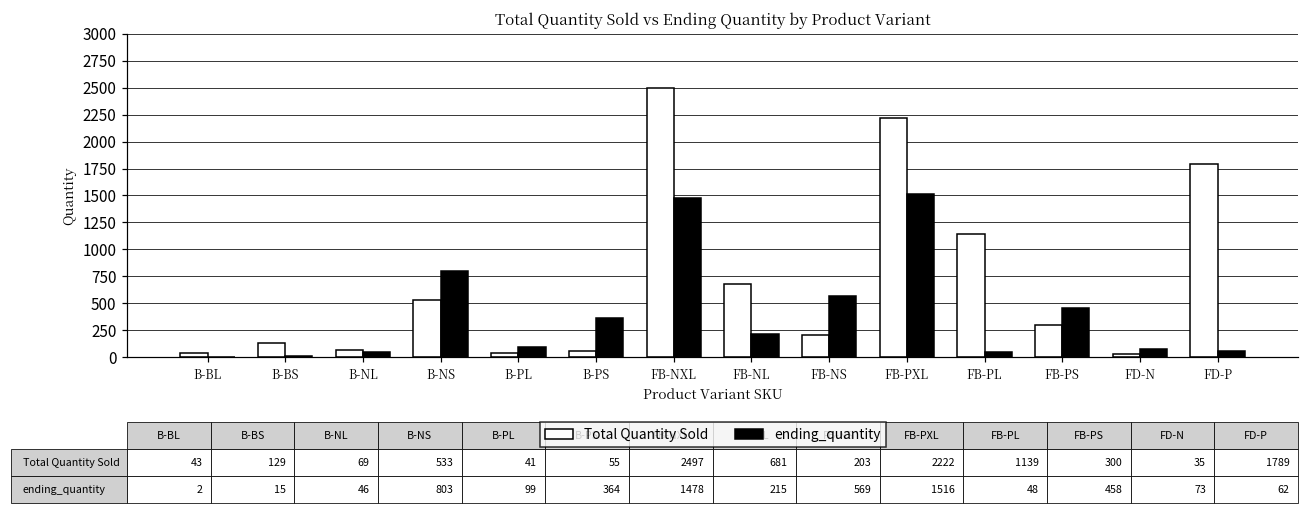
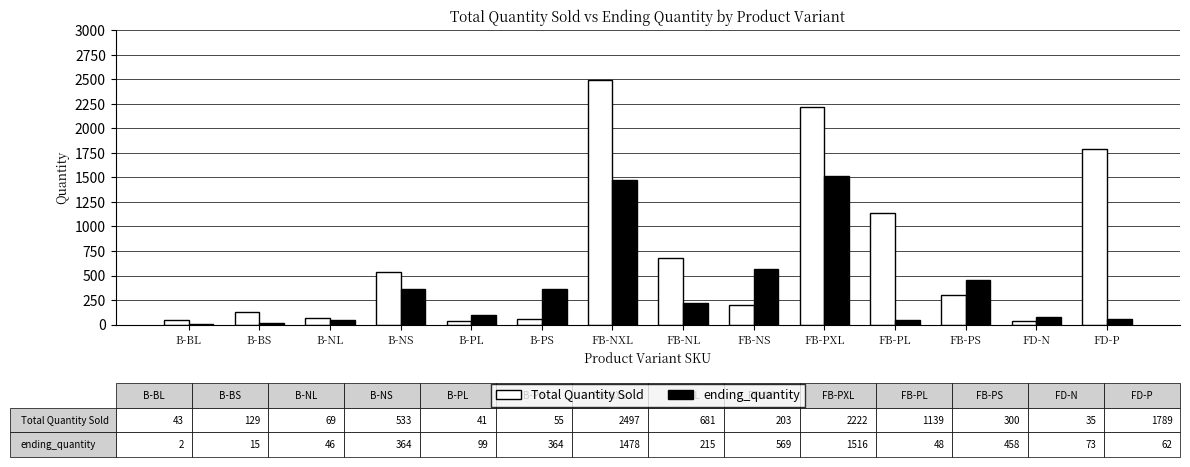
ending_quantity, B-NS: 803 -> 364
